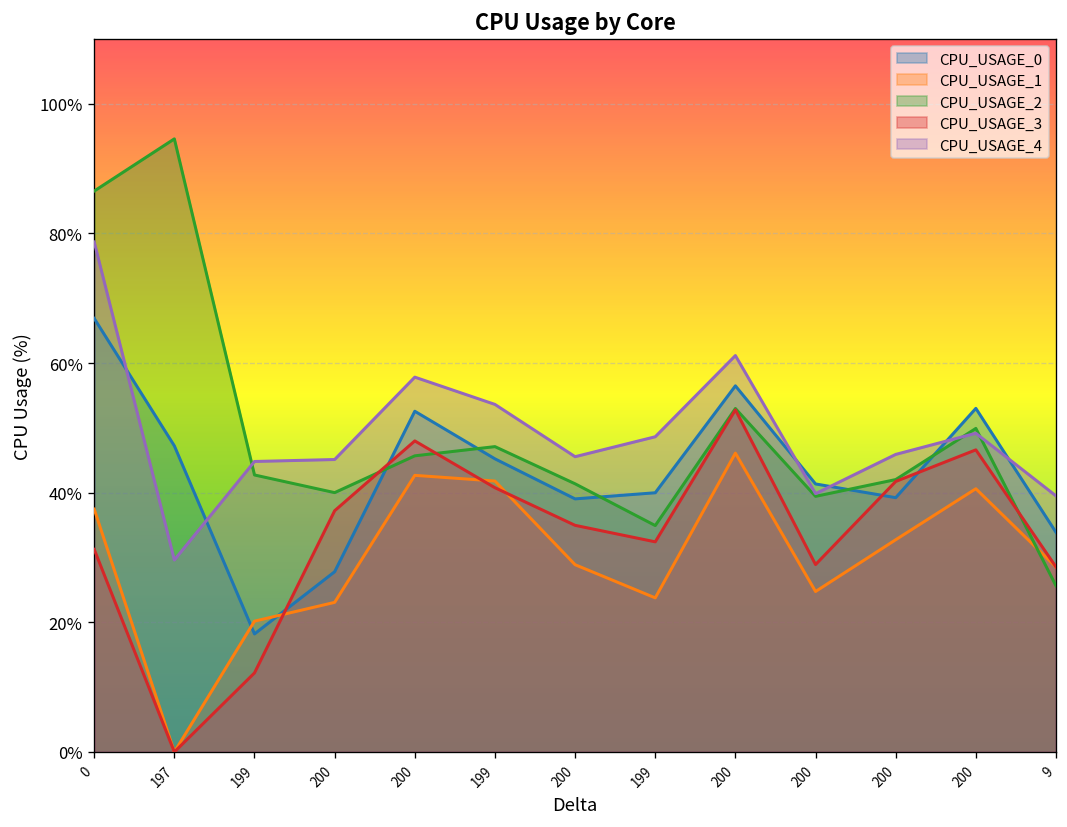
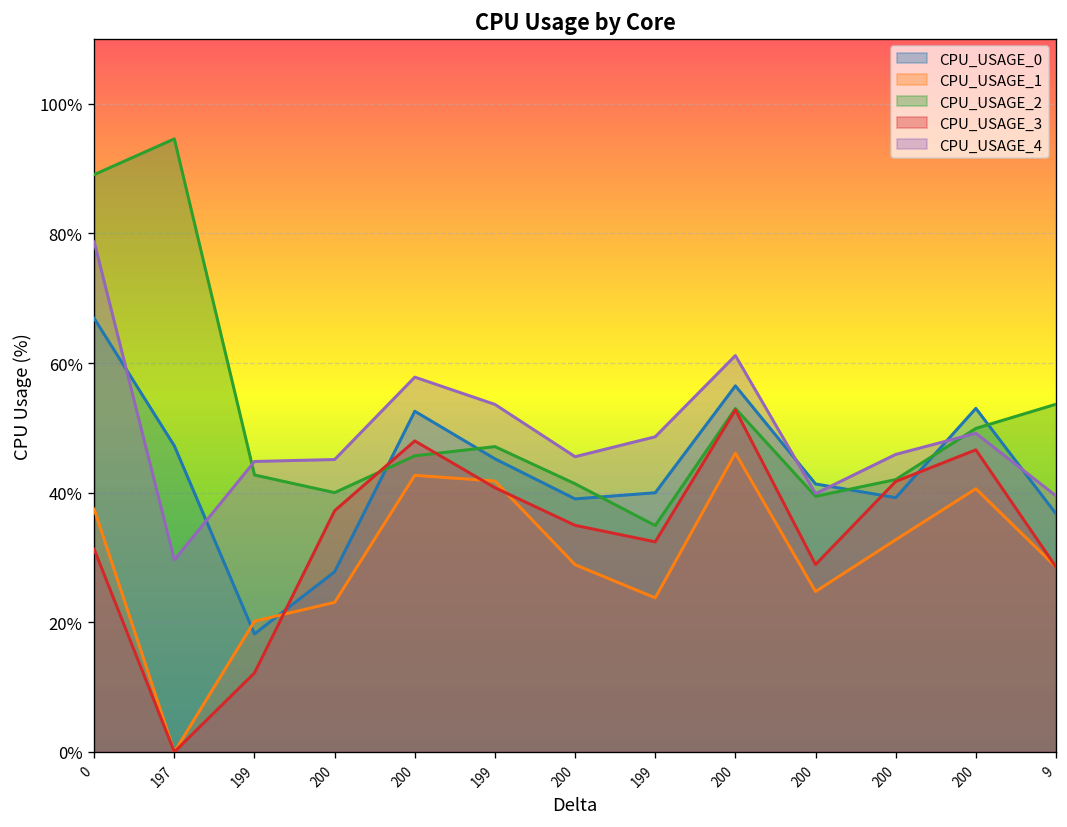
CPU_USAGE_2, 0: 87% -> 89%
CPU_USAGE_0, 9: 34% -> 37%
CPU_USAGE_2, 9: 26% -> 54%
